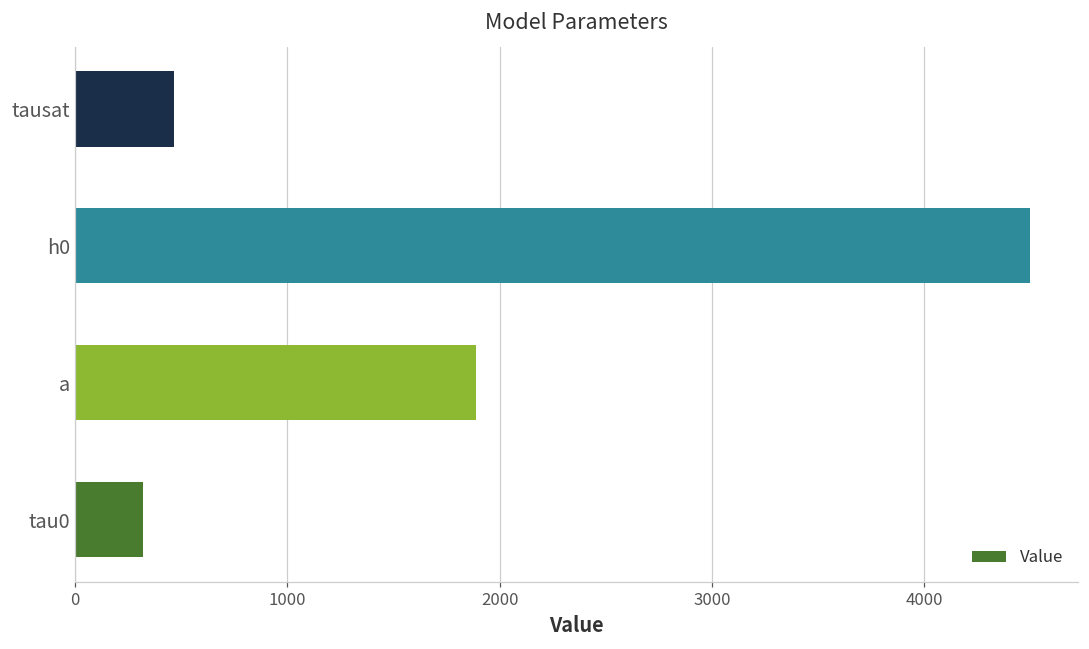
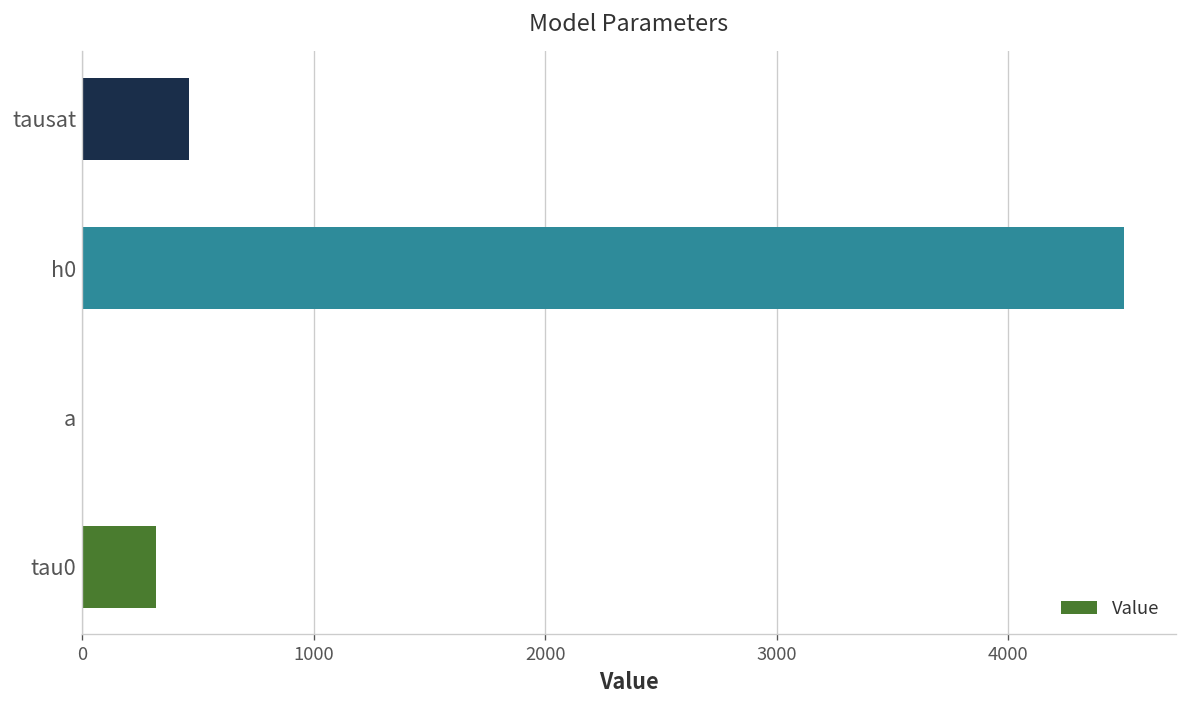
a: 1890 -> 0
